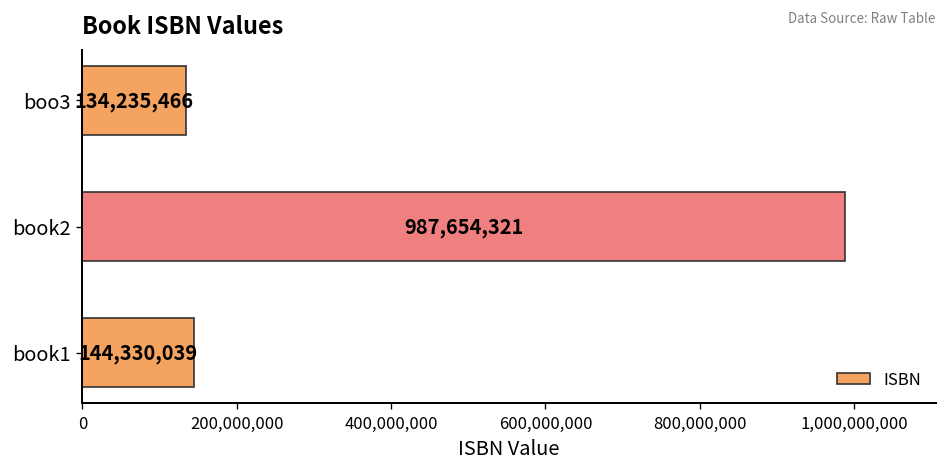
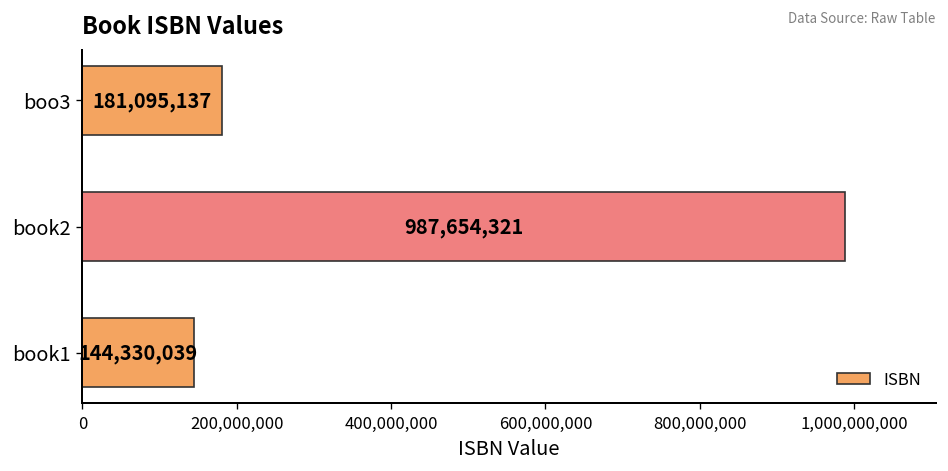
boo3: 134,235,466 -> 181,095,137
